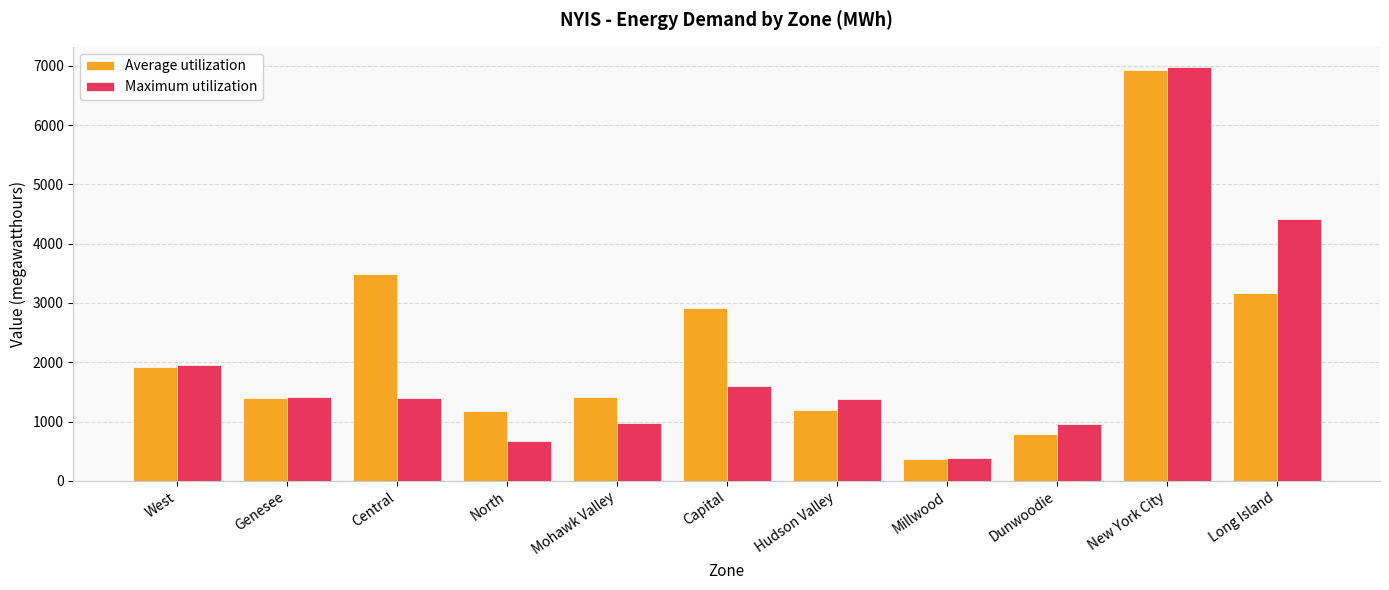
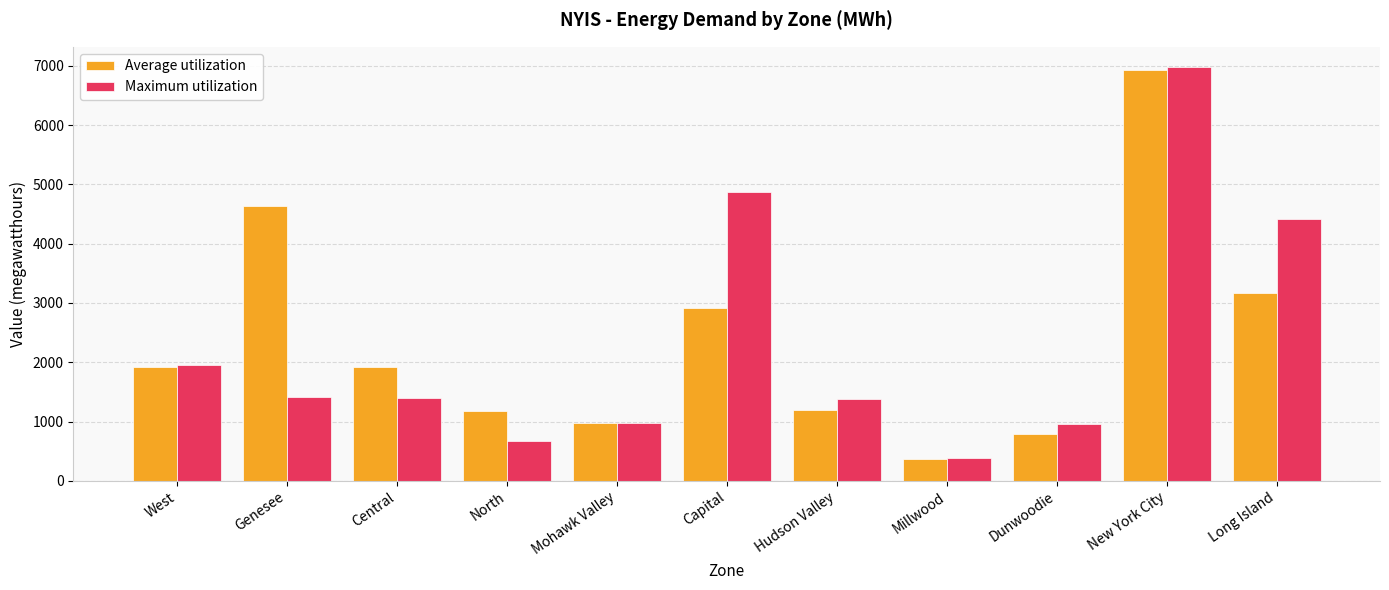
Average utilization, Genesee: 1400 -> 4600
Average utilization, Central: 3500 -> 1900
Average utilization, Mohawk Valley: 1400 -> 1000
Maximum utilization, Capital: 1600 -> 4900
